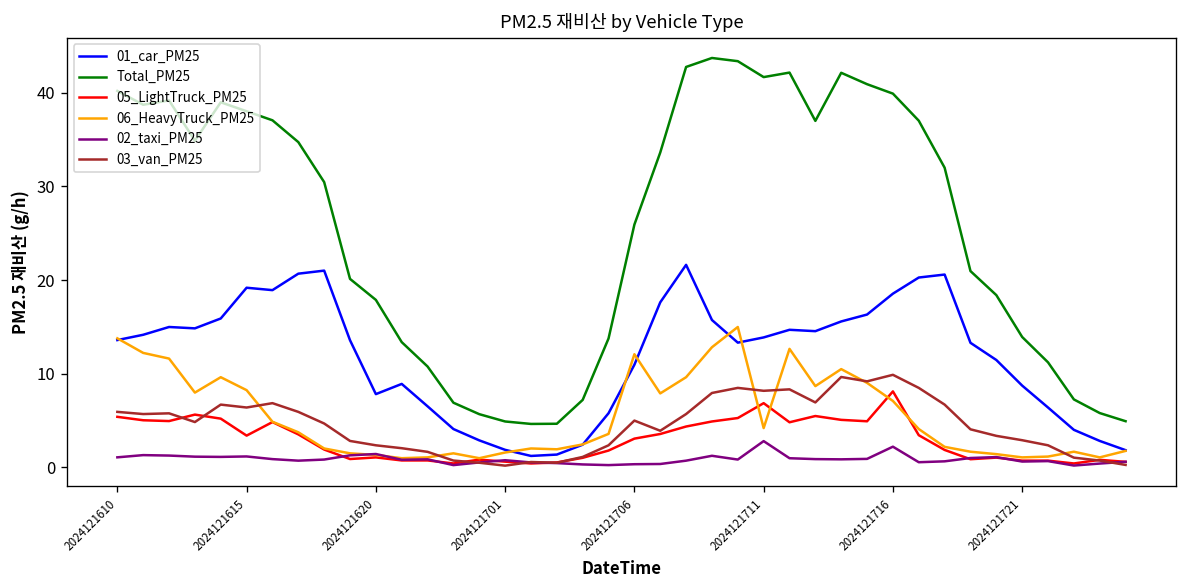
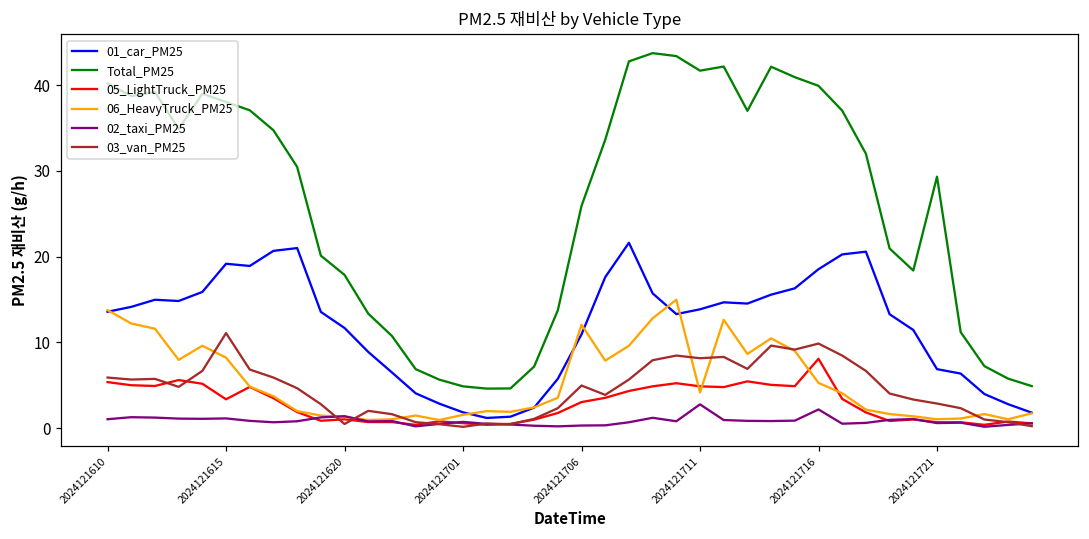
03_van_PM25, 2024121615: 6 -> 11
01_car_PM25, 2024121620: 8 -> 12
03_van_PM25, 2024121620: 2 -> 0
05_LightTruck_PM25, 2024121711: 7 -> 5
06_HeavyTruck_PM25, 2024121716: 7 -> 5
01_car_PM25, 2024121721: 9 -> 7
Total_PM25, 2024121721: 14 -> 29
